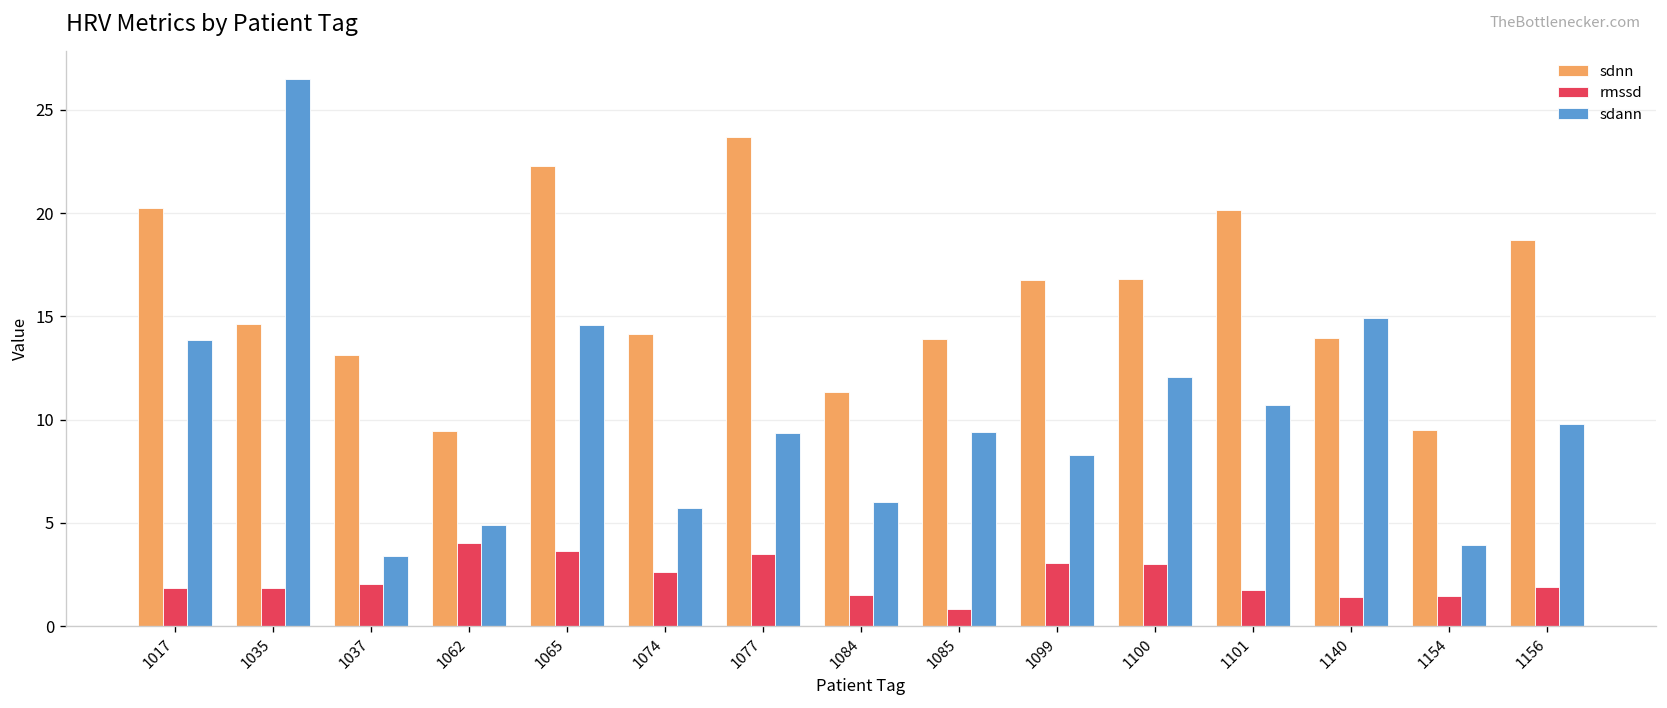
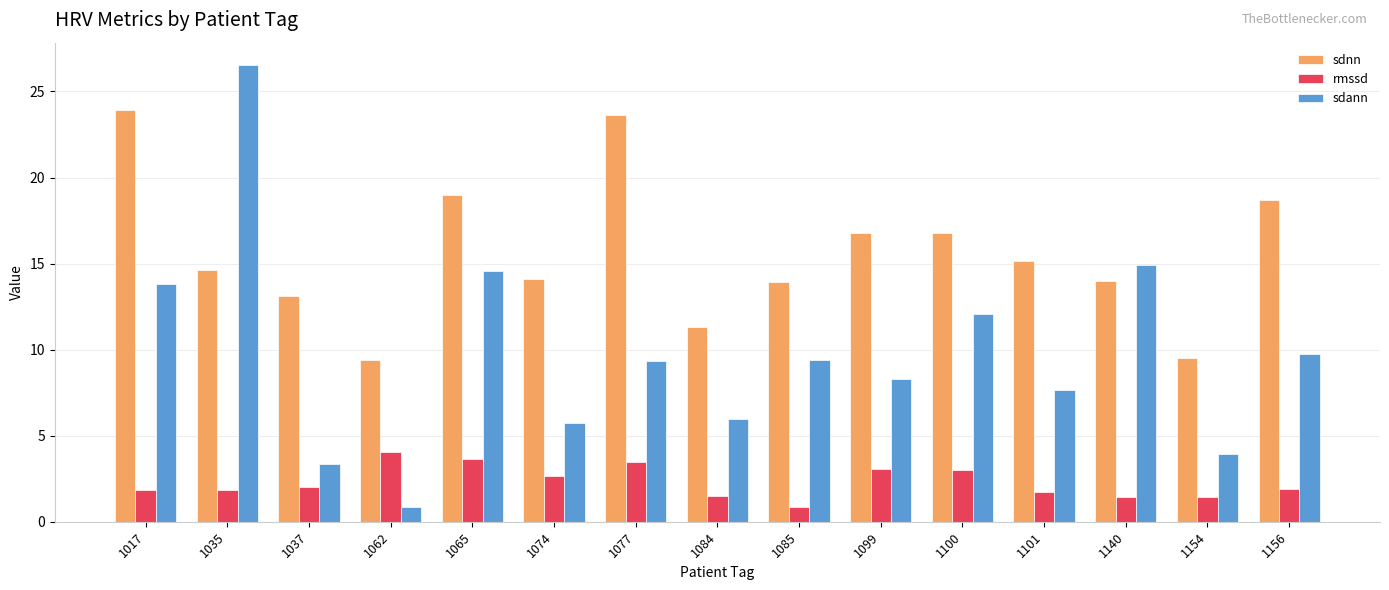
sdnn, 1017: 20.3 -> 23.9
sdann, 1062: 4.9 -> 0.8
sdnn, 1065: 22.3 -> 19.0
sdnn, 1101: 20.1 -> 15.1
sdann, 1101: 10.7 -> 7.6
